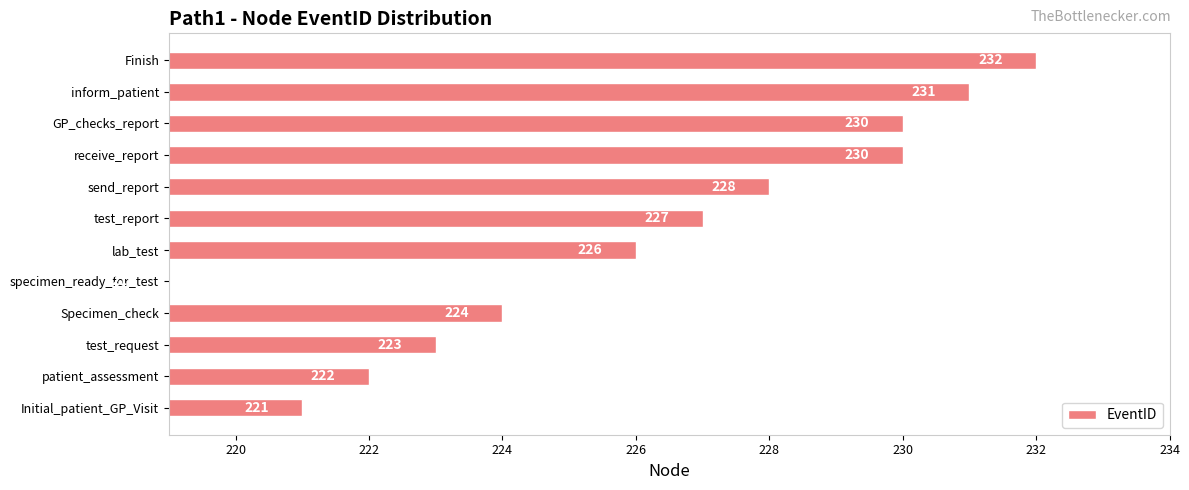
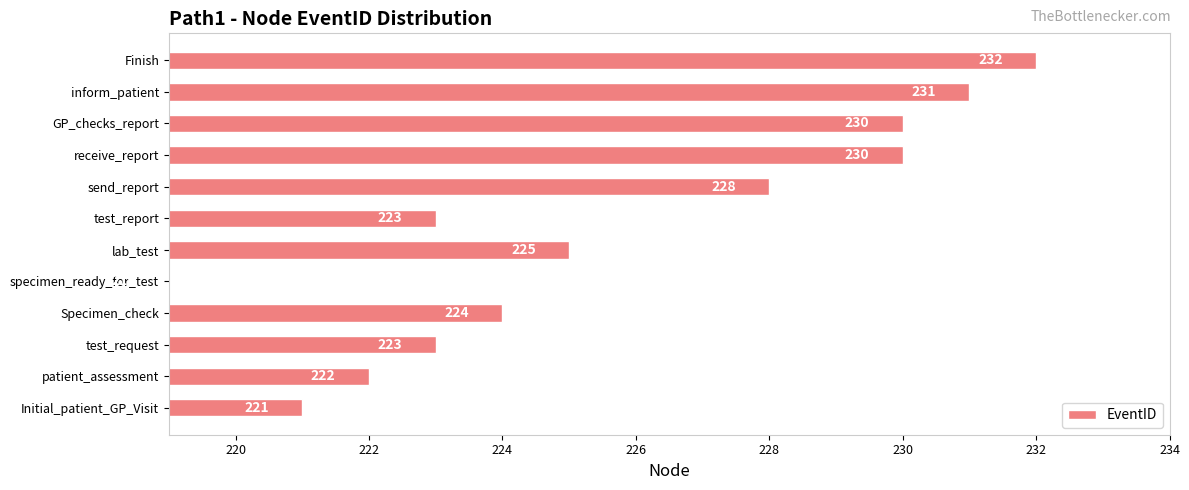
test_report: 227 -> 223
lab_test: 226 -> 225
